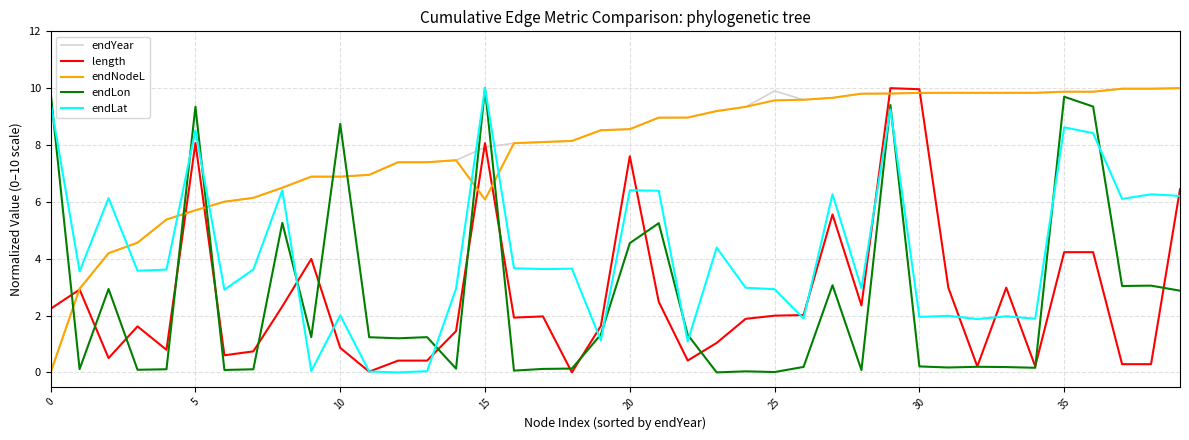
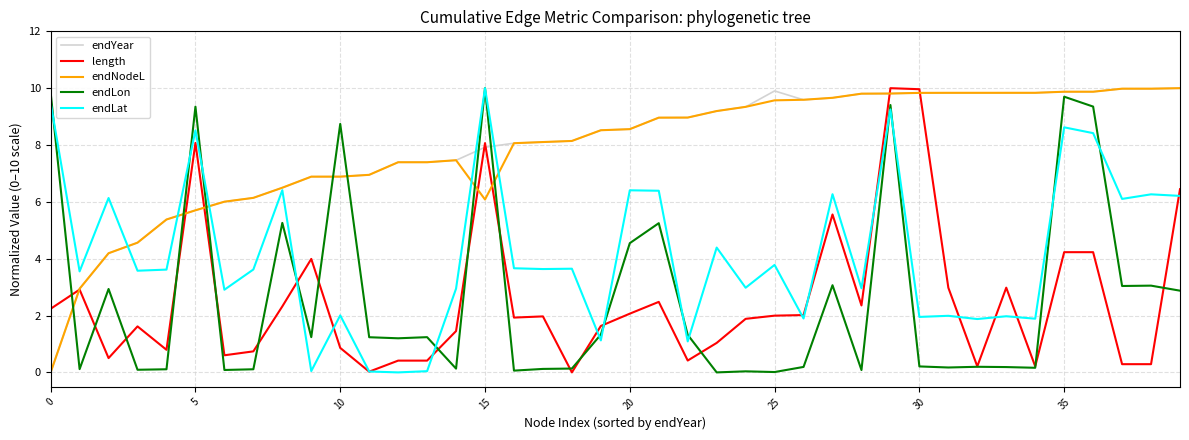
length, 20: 7.6 -> 2.1
endLat, 25: 2.9 -> 3.8
